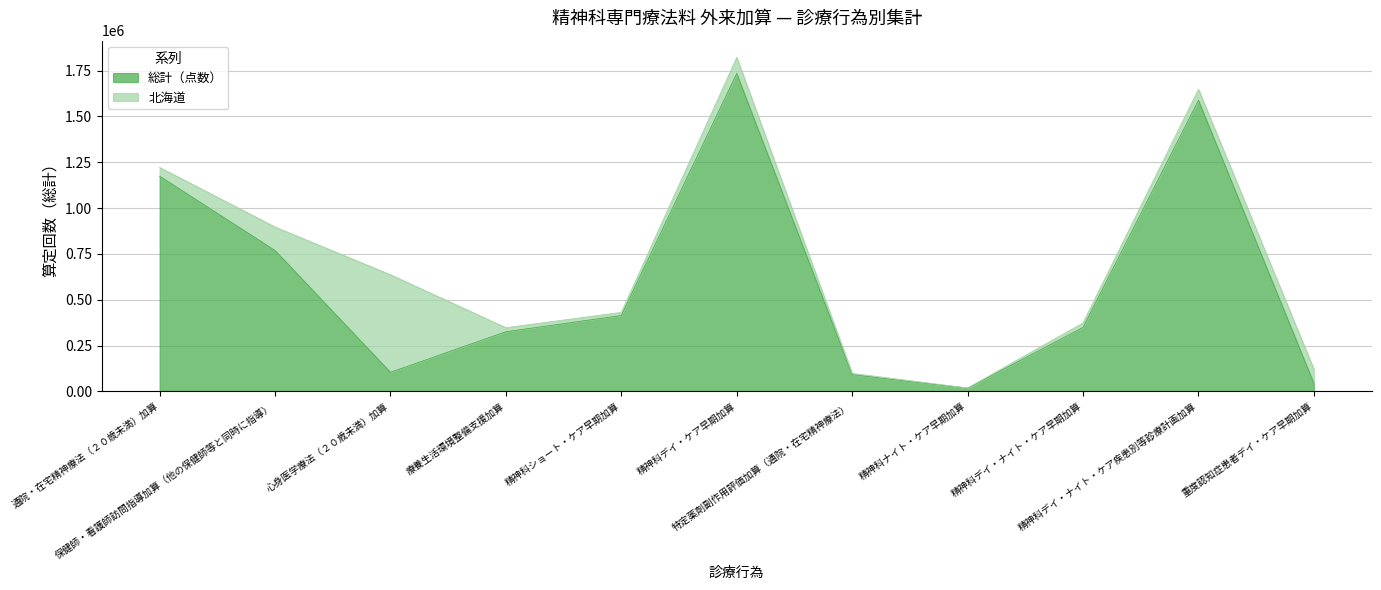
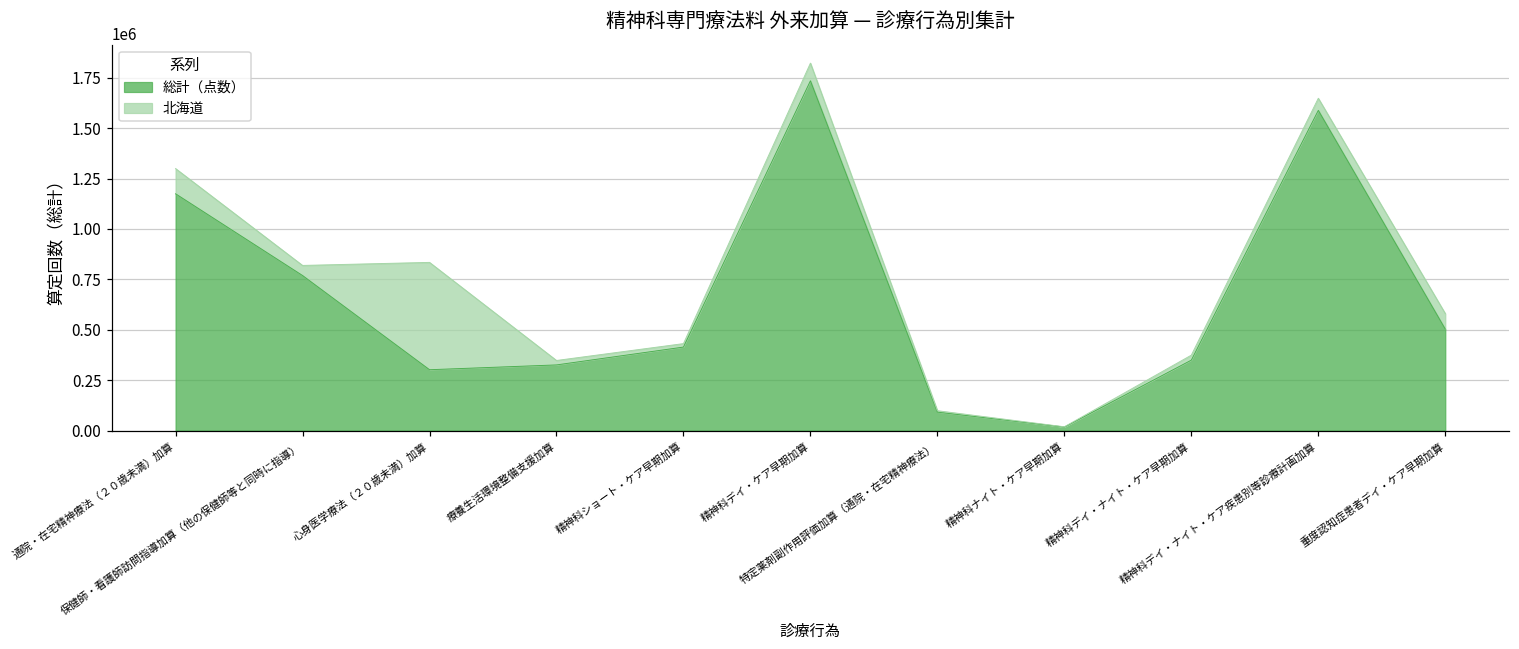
北海道, 通院・在宅精神療法（２０歳未満）加算: 50000 -> 130000
北海道, 保健師・看護師訪問指導加算（他の保健師等と同時に指導）: 130000 -> 50000
総計（点数）, 心身医学療法（２０歳未満）加算: 100000 -> 300000
総計（点数）, 重度認知症患者デイ・ケア早期加算: 40000 -> 500000
